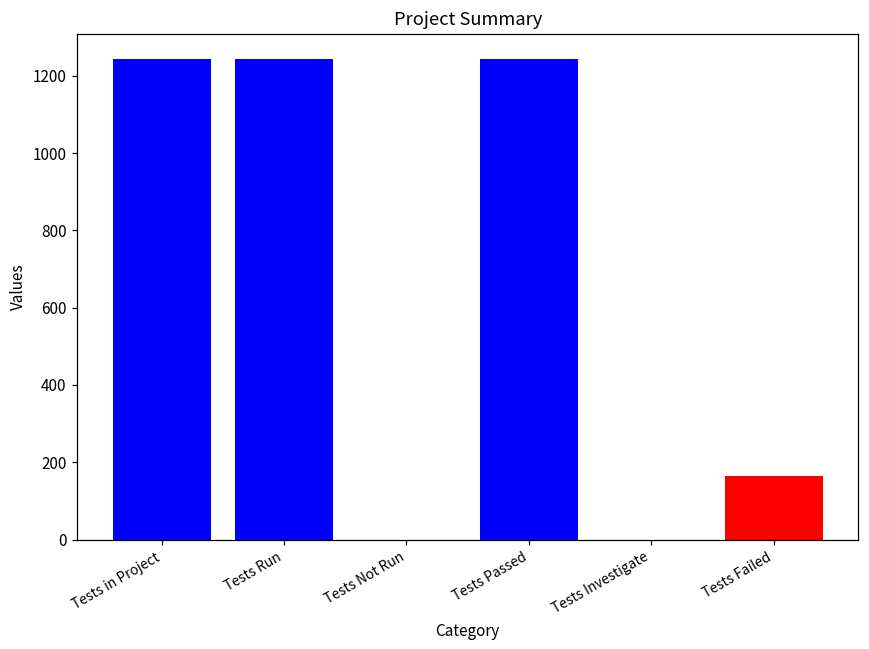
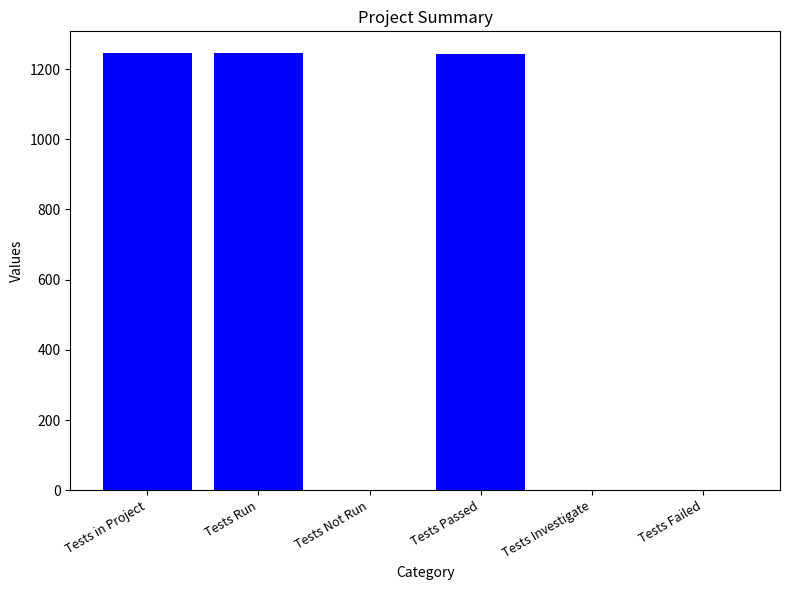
Tests Failed: 160 -> 0
